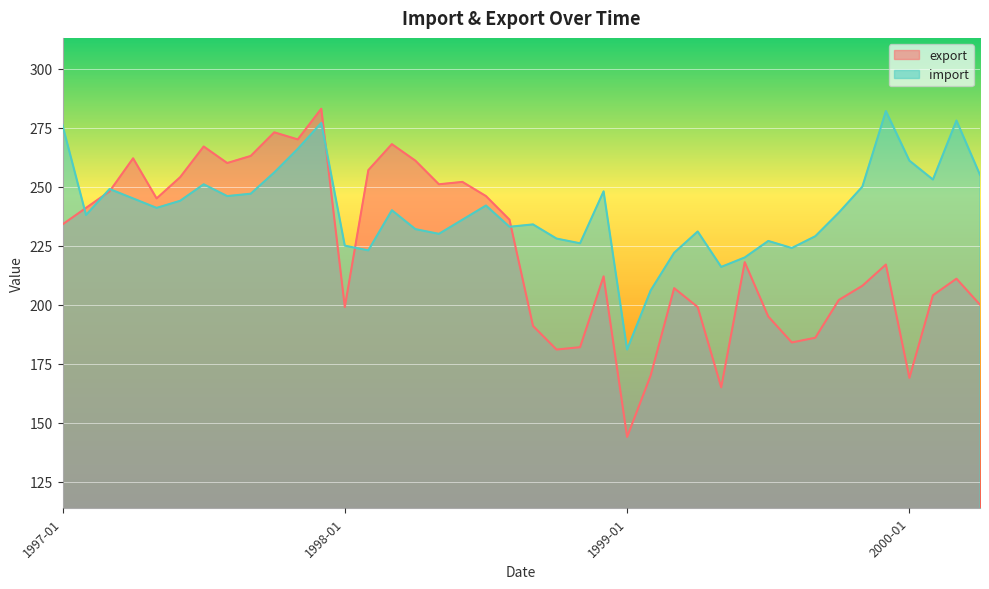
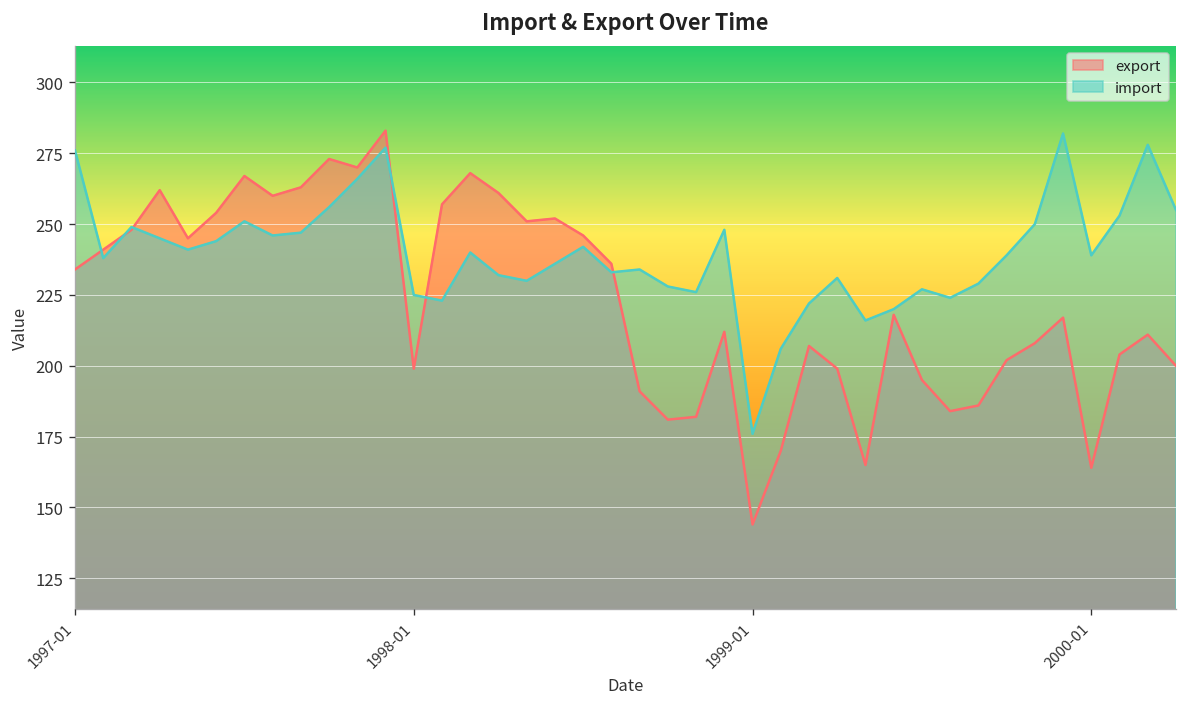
import, 1999-01: 181 -> 176
export, 2000-01: 169 -> 164
import, 2000-01: 261 -> 239
